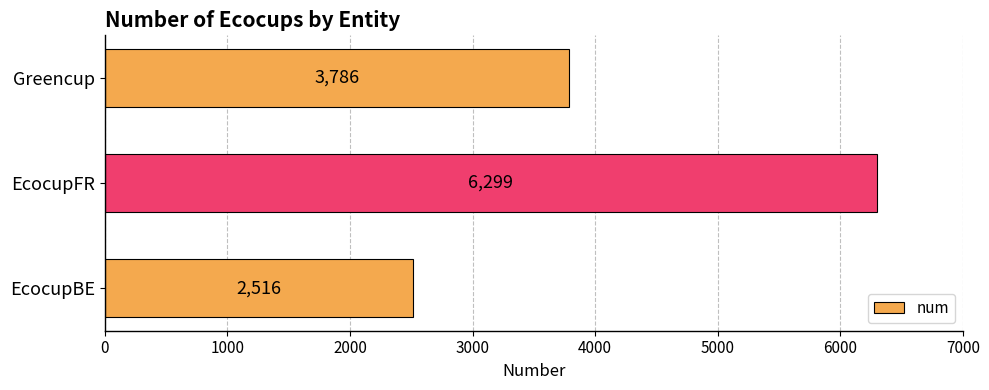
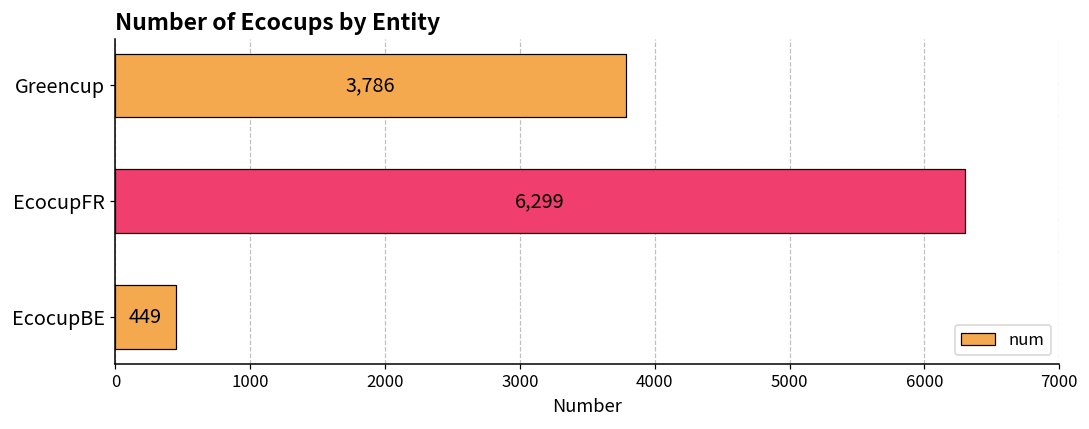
EcocupBE: 2,516 -> 449
